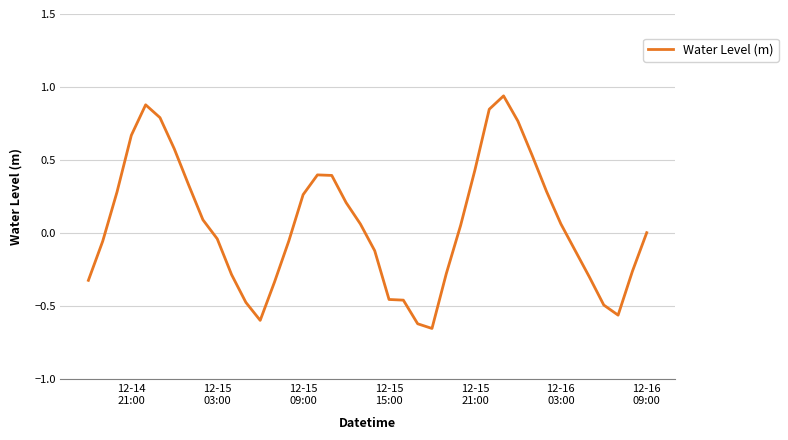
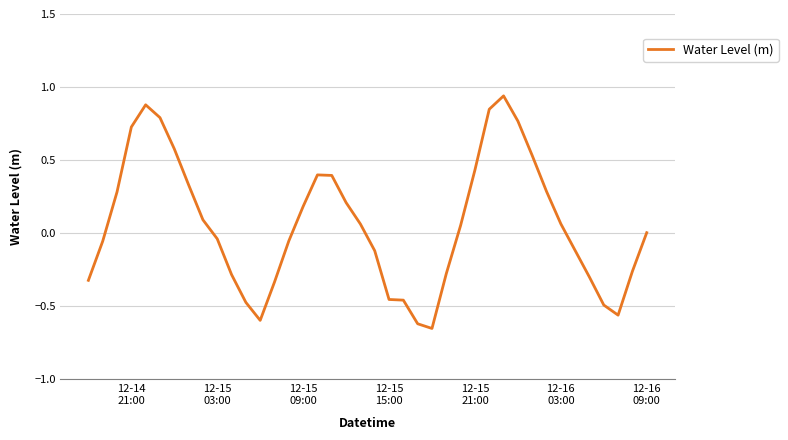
12-14 21:00: 0.67 -> 0.73
12-15 09:00: 0.26 -> 0.18
